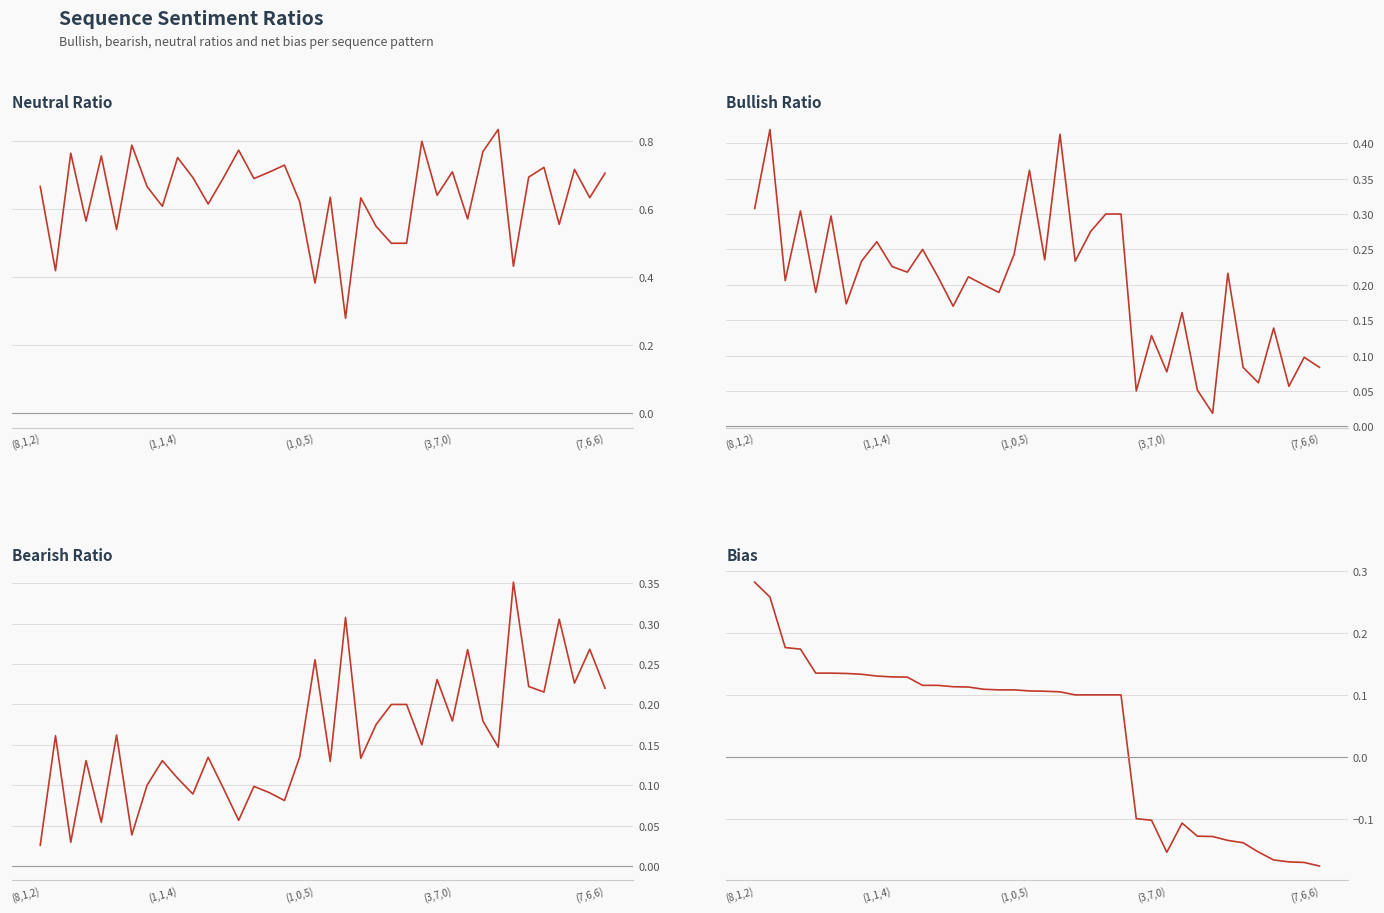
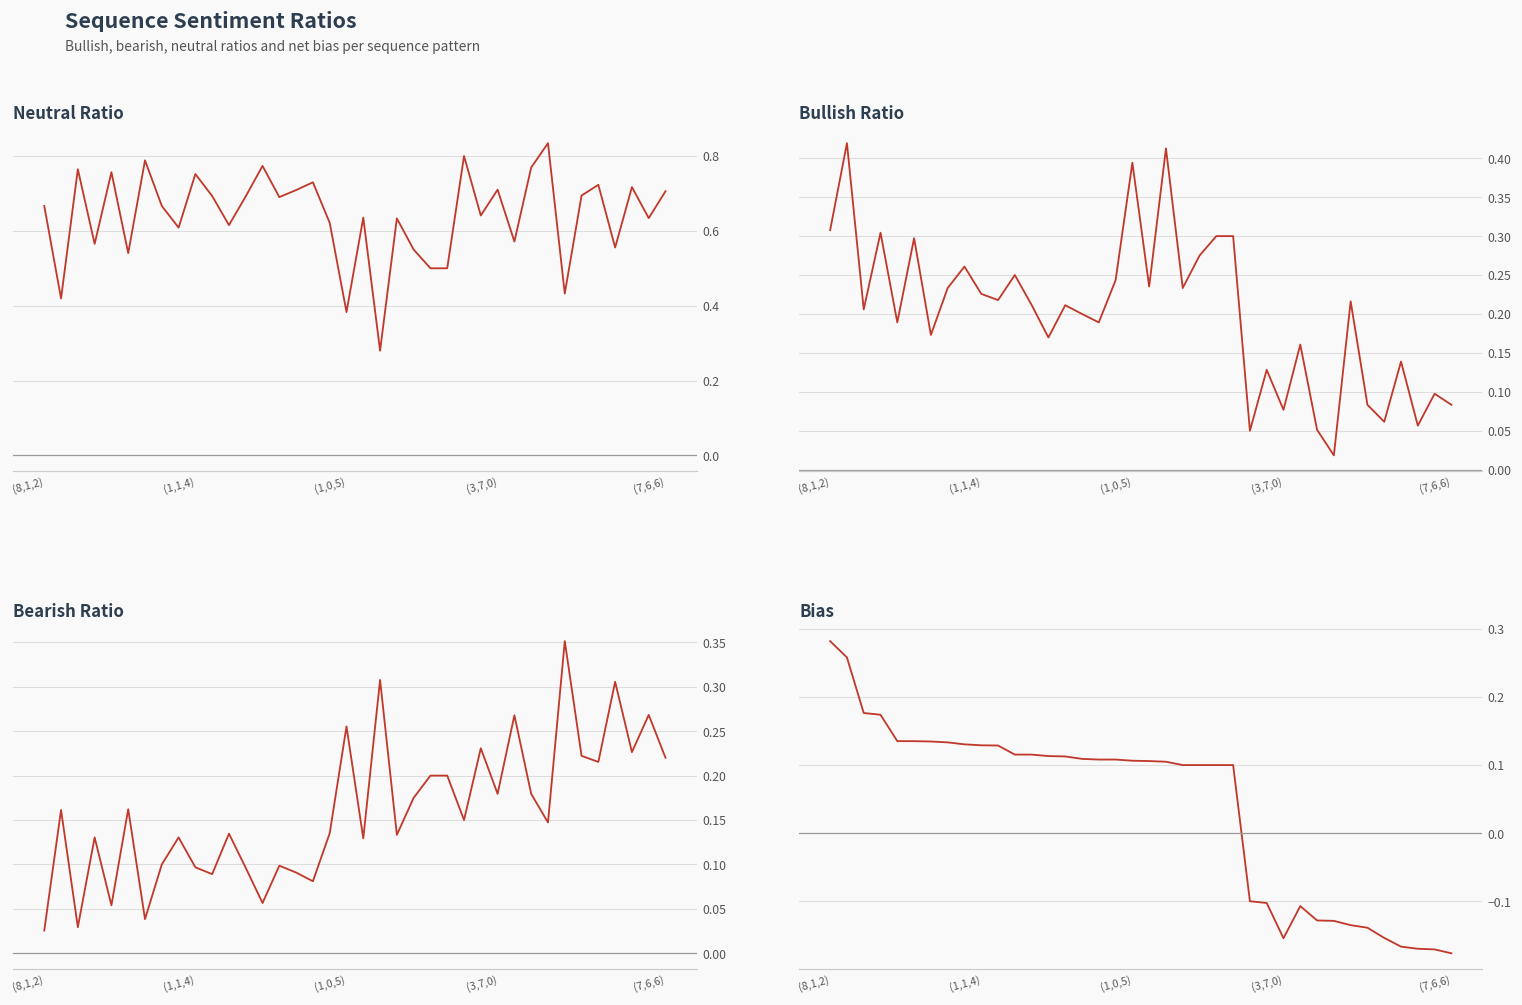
Bullish Ratio, (1,0,5): 0.36 -> 0.39
Bearish Ratio, (1,1,4): 0.11 -> 0.10
